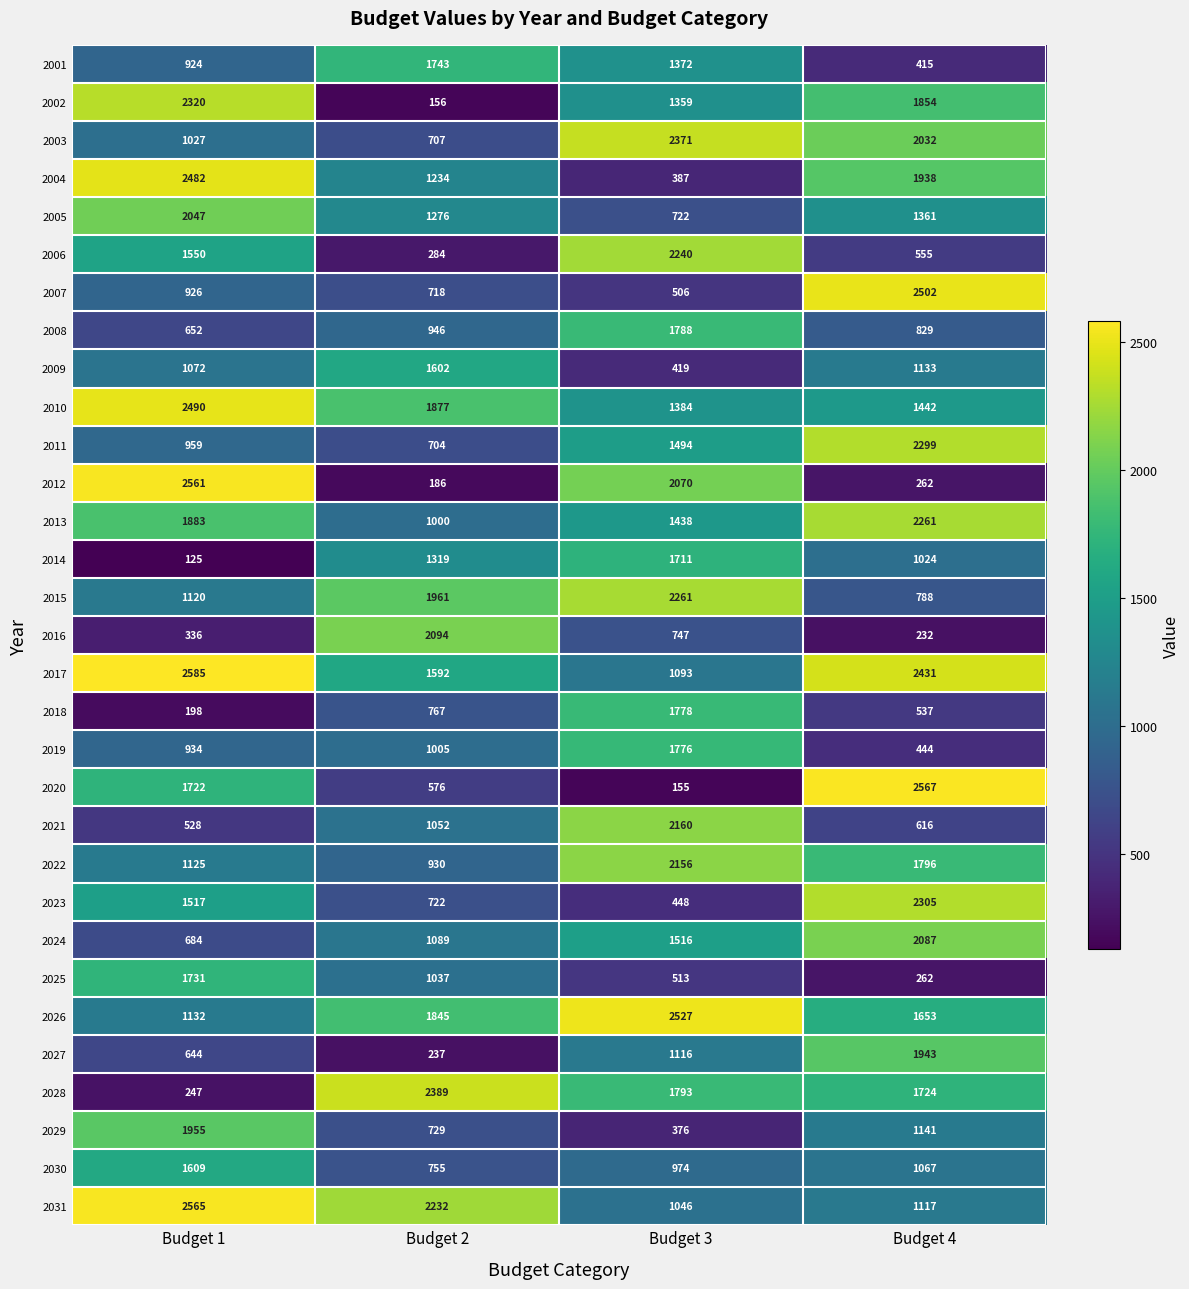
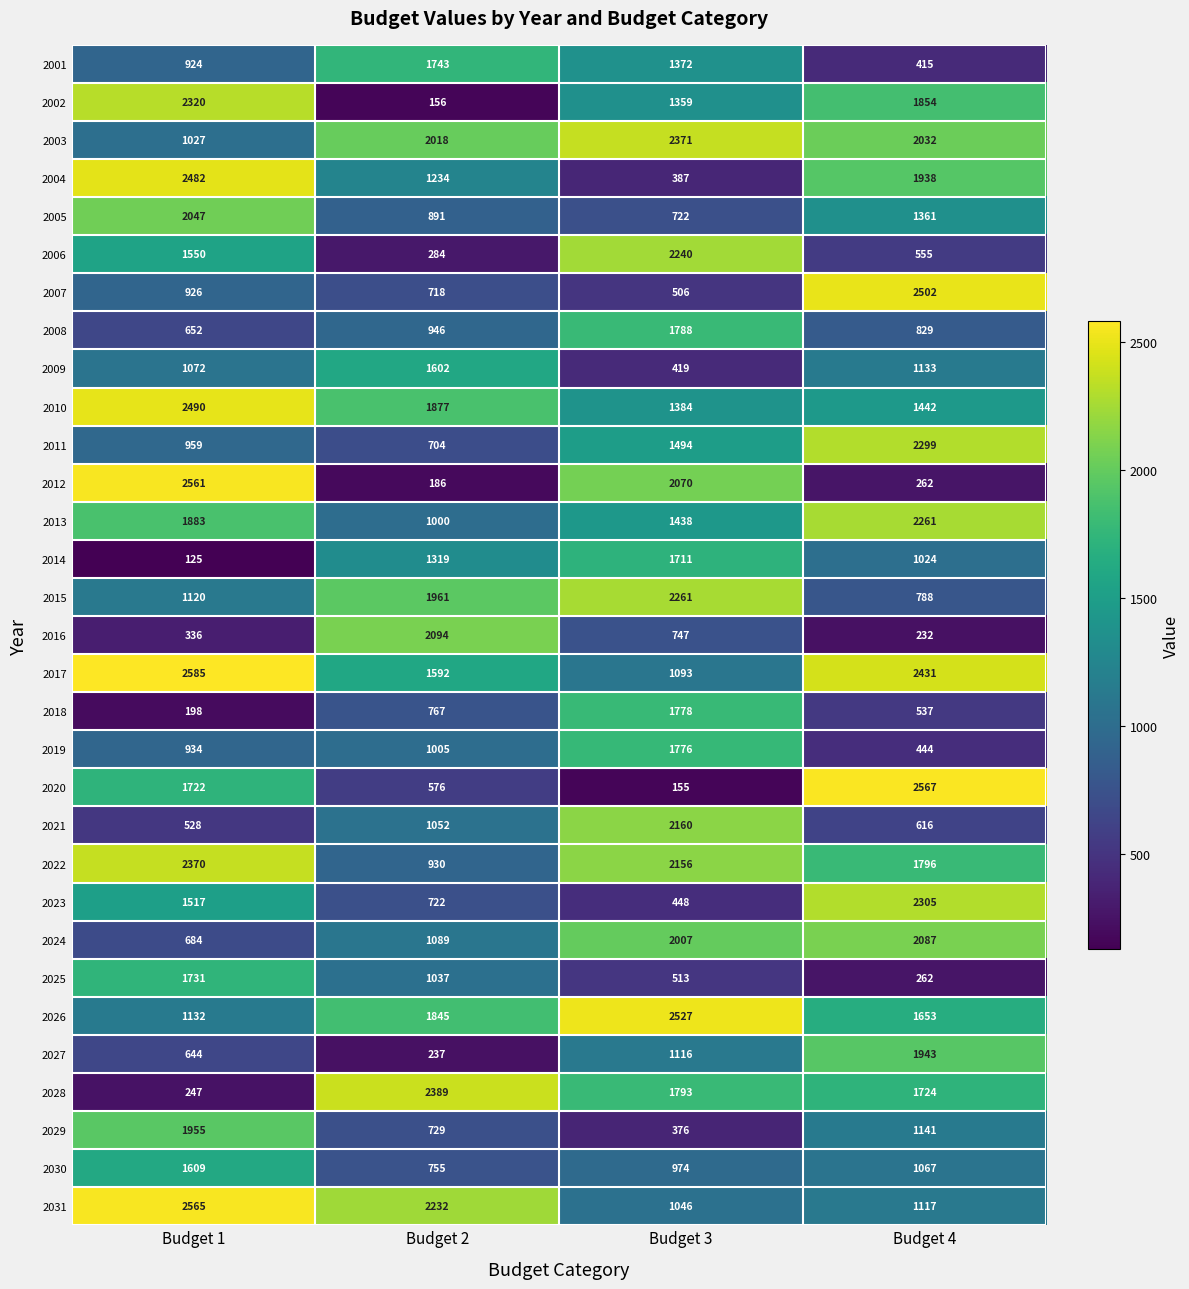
2003, Budget 2: 707 -> 2018
2005, Budget 2: 1276 -> 891
2022, Budget 1: 1125 -> 2370
2024, Budget 3: 1516 -> 2007
